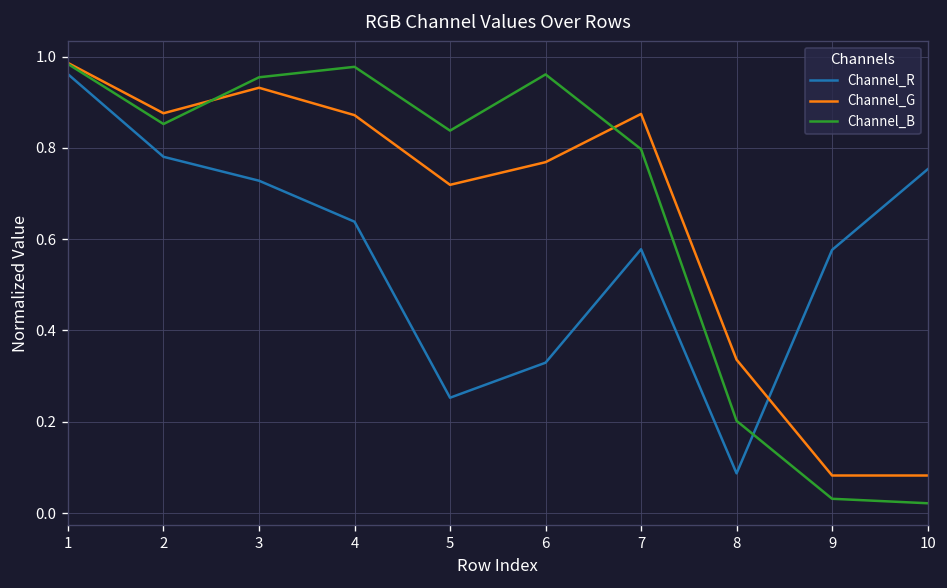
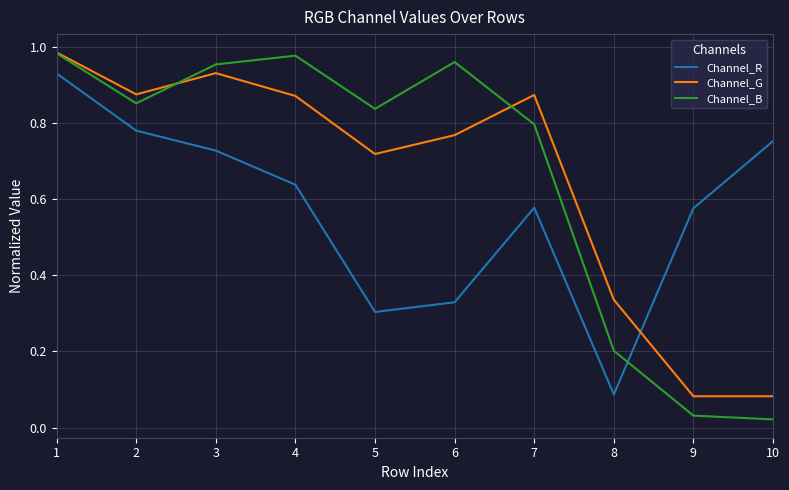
Channel_R, 1: 0.96 -> 0.93
Channel_R, 5: 0.25 -> 0.30
